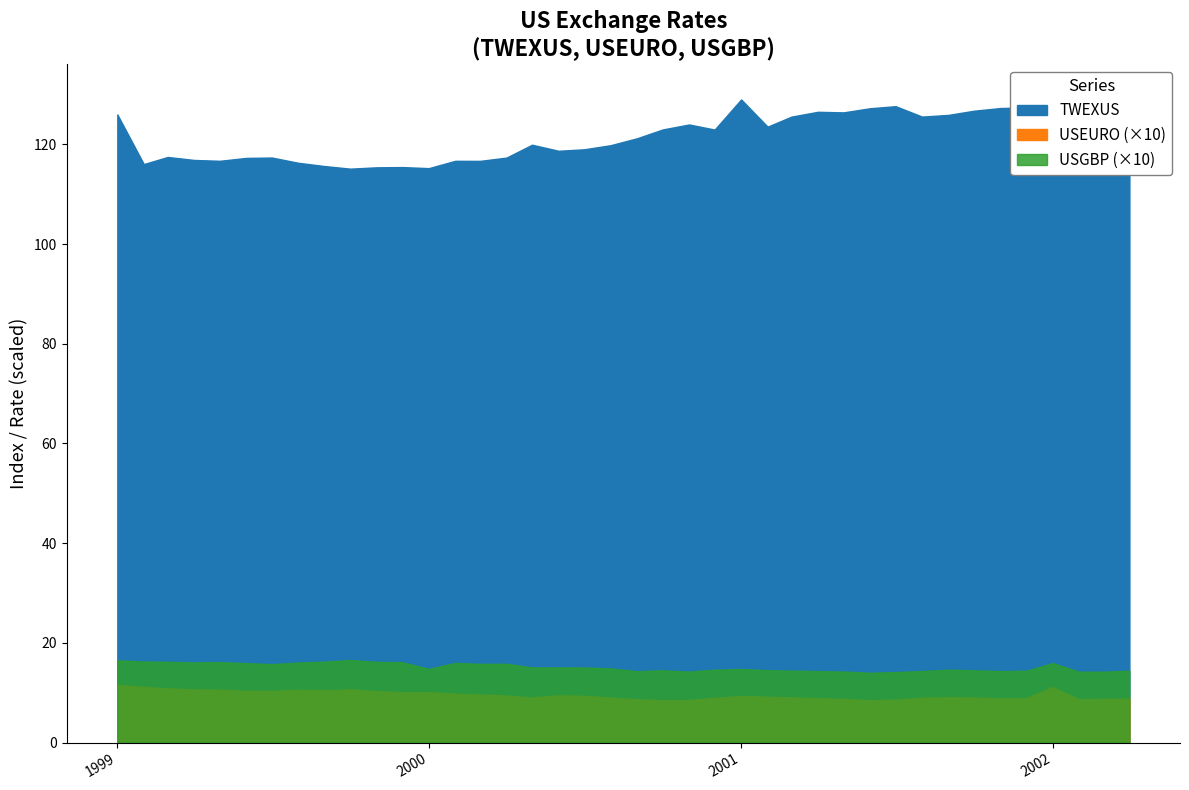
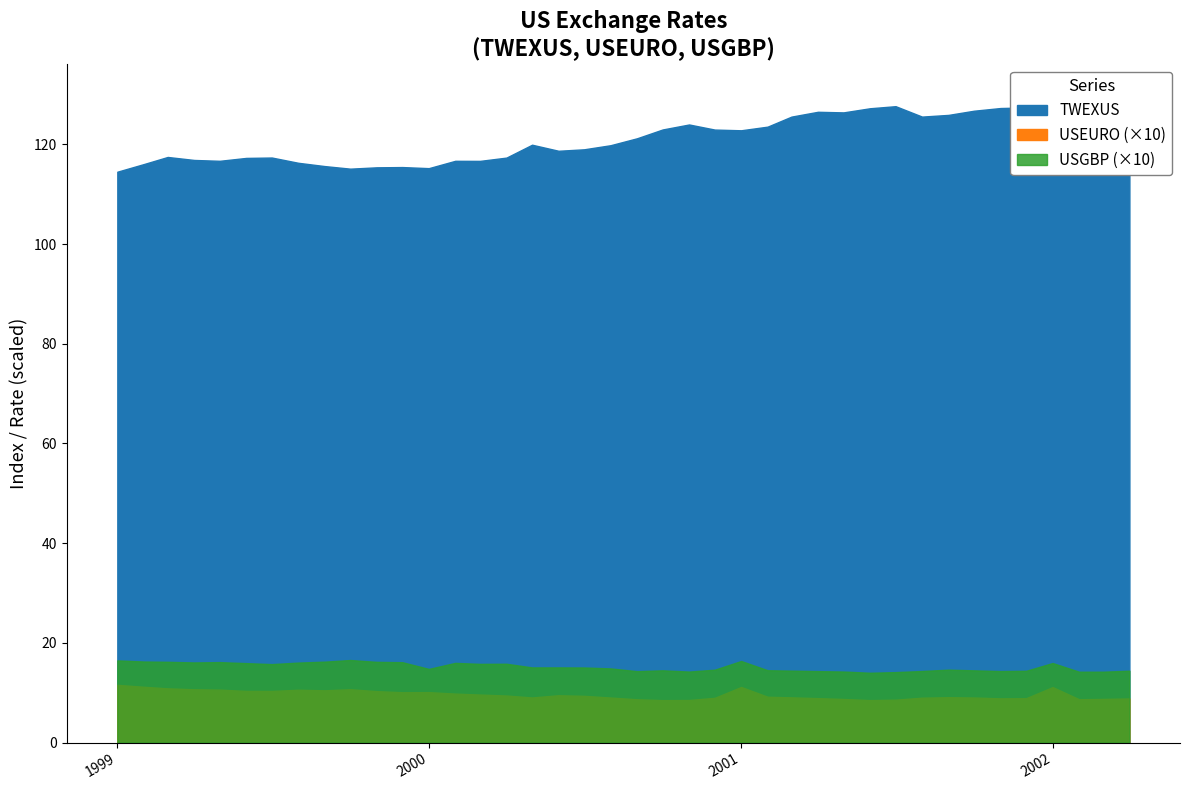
TWEXUS, 1999: 126 -> 115
TWEXUS, 2001: 129 -> 123
USEURO (×10), 2001: 9 -> 11
USGBP (×10), 2001: 15 -> 16
